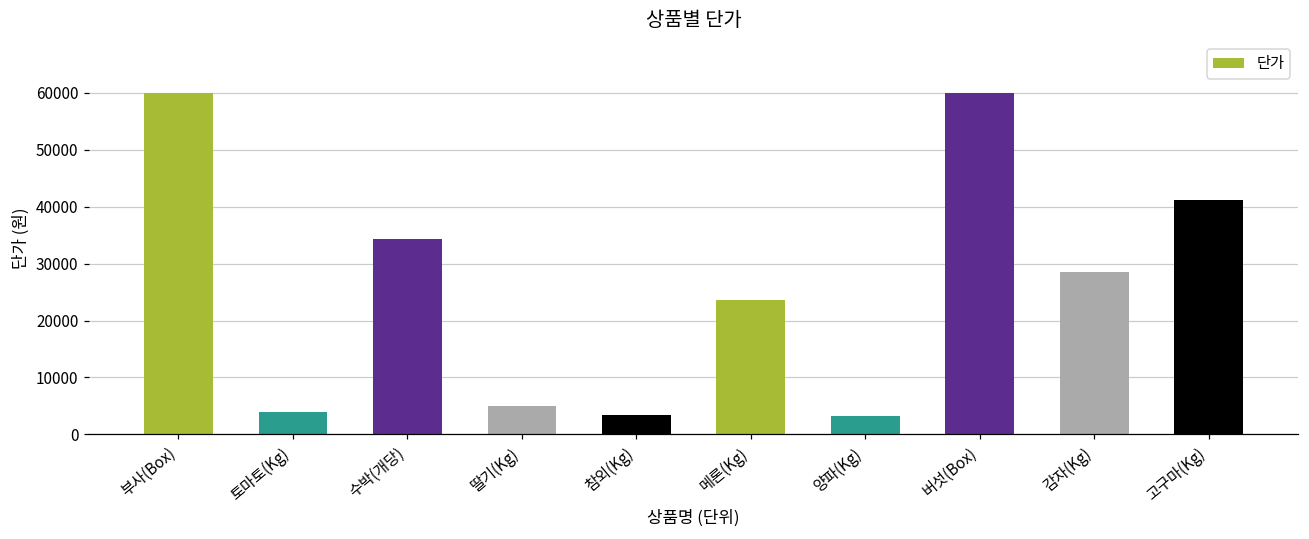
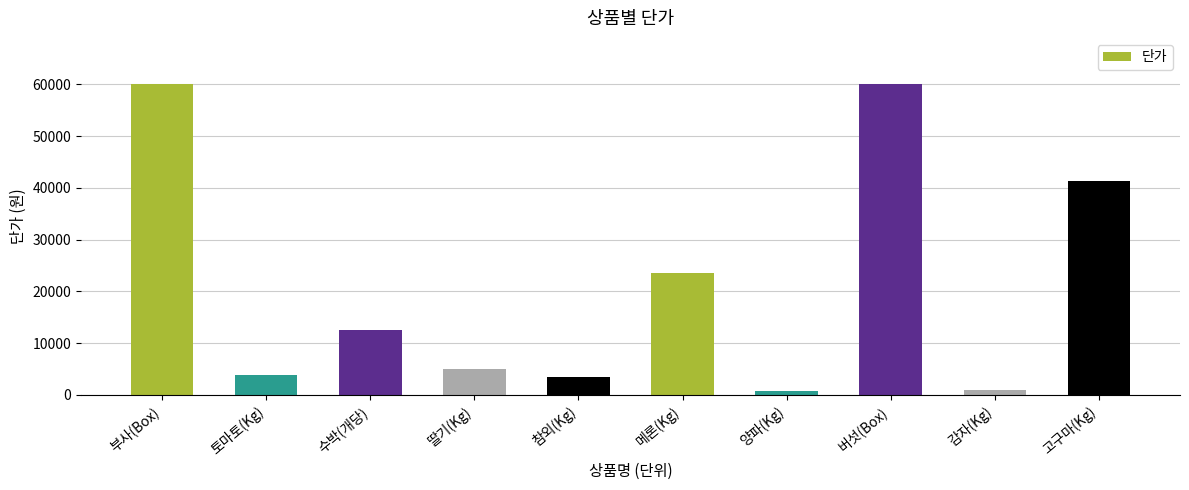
수박(개당): 34000 -> 13000
양파(Kg): 3000 -> 1000
감자(Kg): 28000 -> 1000
